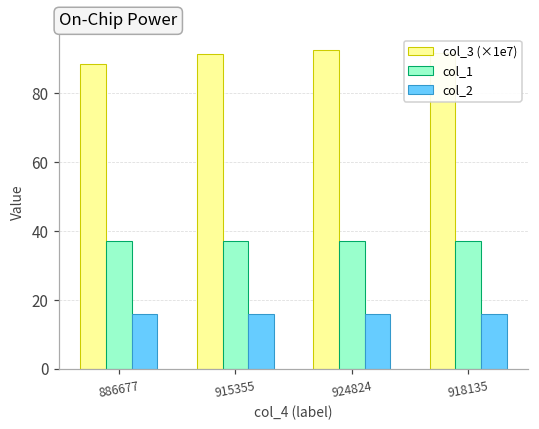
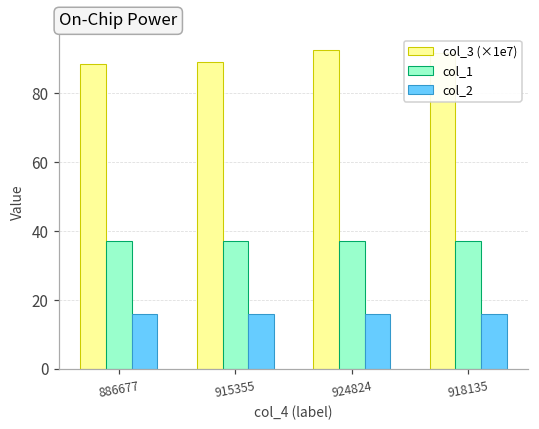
col_3 (×1e7), 915355: 92 -> 89
